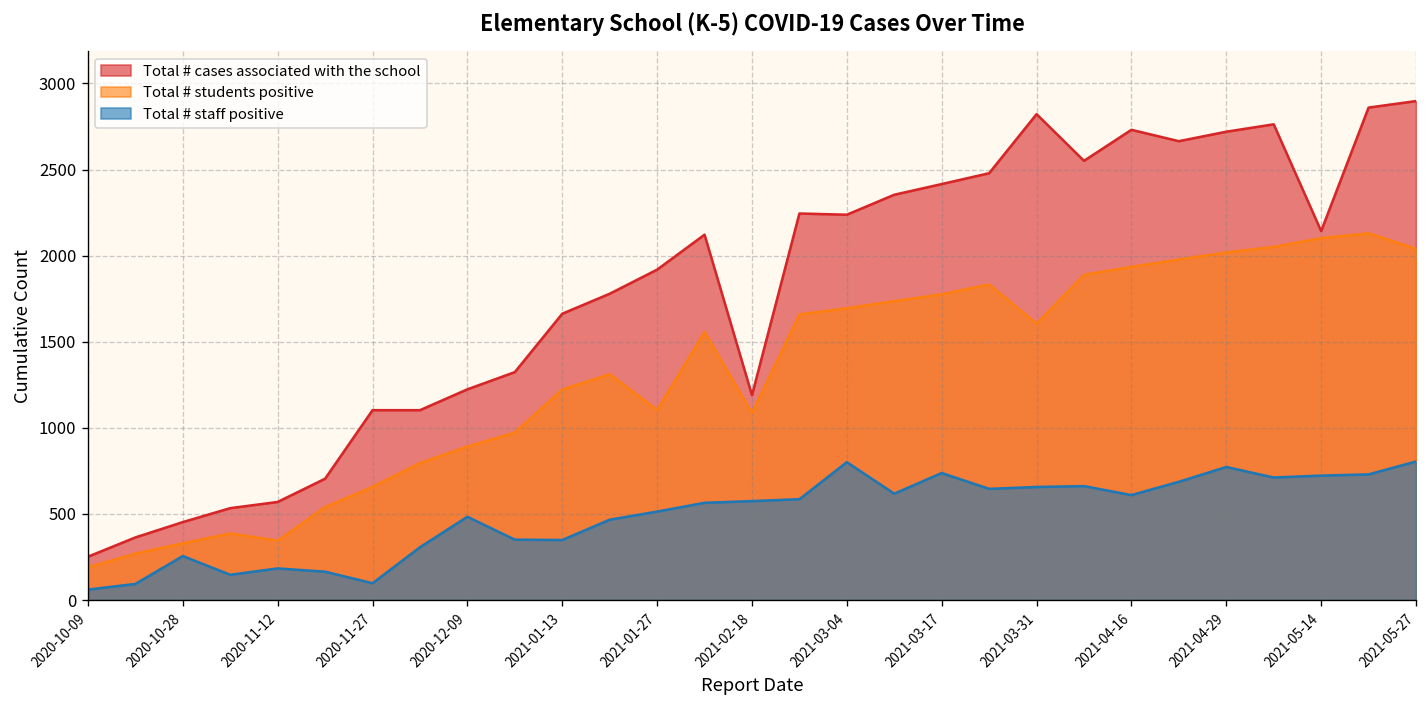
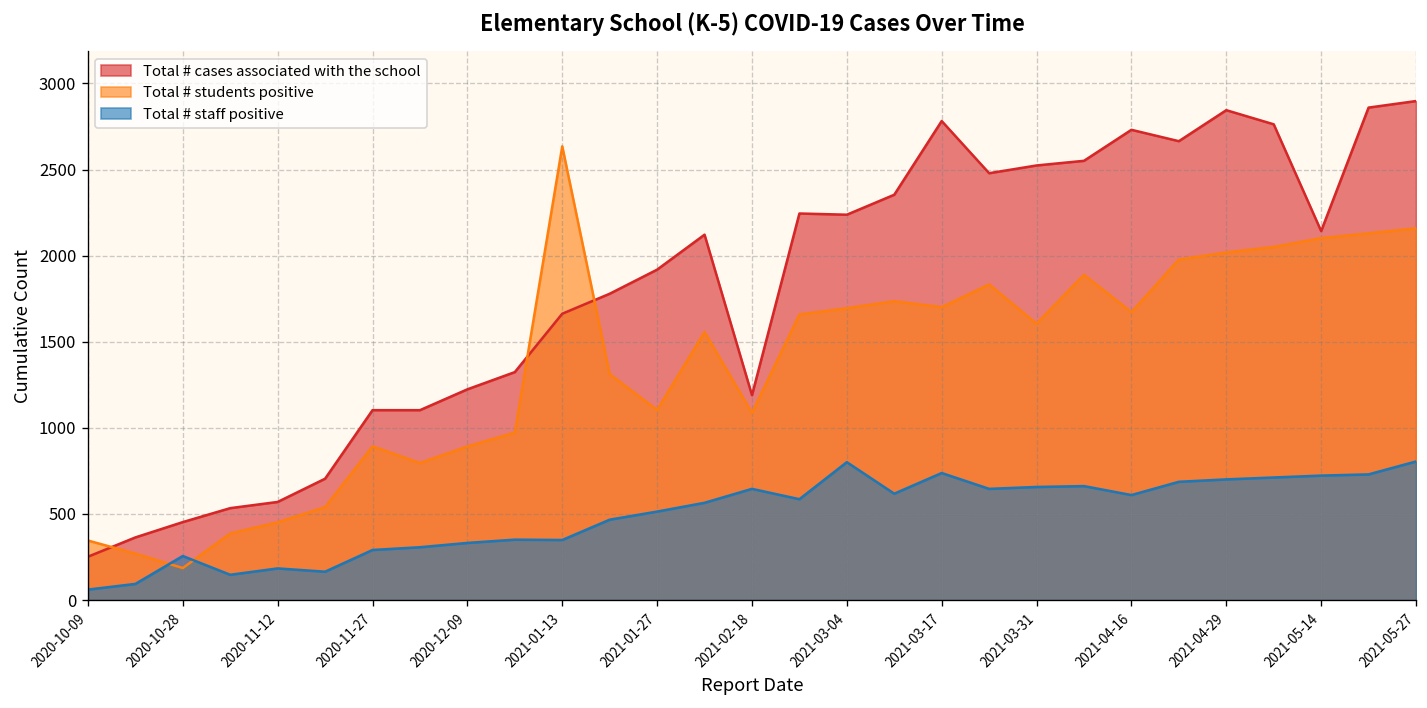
Total # students positive, 2020-10-09: 190 -> 350
Total # students positive, 2020-10-28: 330 -> 190
Total # students positive, 2020-11-12: 350 -> 450
Total # students positive, 2020-11-27: 660 -> 890
Total # staff positive, 2020-11-27: 100 -> 290
Total # staff positive, 2020-12-09: 480 -> 330
Total # students positive, 2021-01-13: 1220 -> 2640
Total # staff positive, 2021-02-18: 580 -> 650
Total # cases associated with the school, 2021-03-17: 2420 -> 2780
Total # students positive, 2021-03-17: 1780 -> 1700
Total # cases associated with the school, 2021-03-31: 2820 -> 2520
Total # students positive, 2021-04-16: 1940 -> 1670
Total # cases associated with the school, 2021-04-29: 2720 -> 2850
Total # staff positive, 2021-04-29: 770 -> 700
Total # students positive, 2021-05-27: 2040 -> 2160
